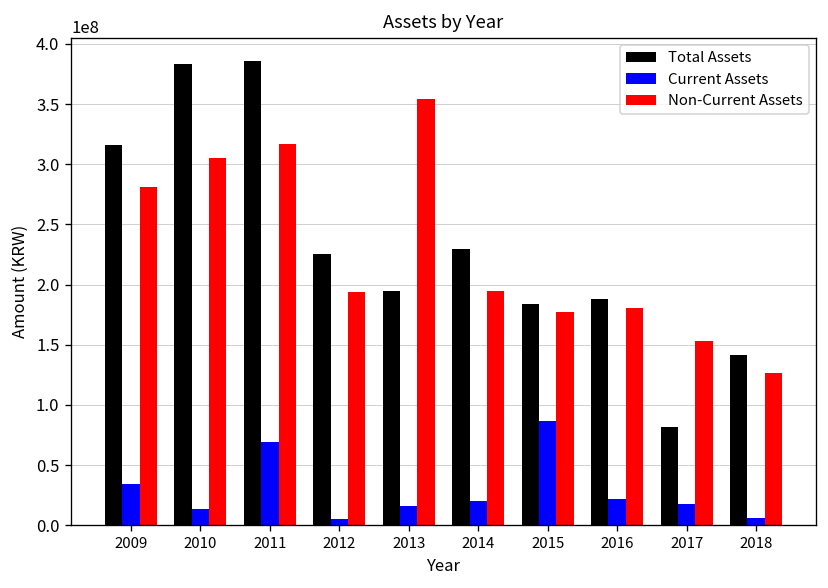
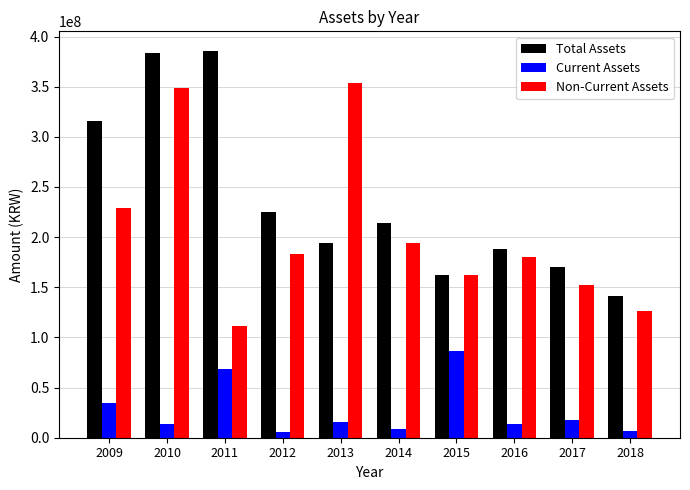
Non-Current Assets, 2009: 281000000 -> 229000000
Non-Current Assets, 2010: 305000000 -> 349000000
Non-Current Assets, 2011: 317000000 -> 111000000
Non-Current Assets, 2012: 194000000 -> 184000000
Total Assets, 2014: 229000000 -> 214000000
Current Assets, 2014: 20000000 -> 9000000
Total Assets, 2015: 184000000 -> 162000000
Non-Current Assets, 2015: 177000000 -> 163000000
Current Assets, 2016: 22000000 -> 13000000
Total Assets, 2017: 81000000 -> 171000000
